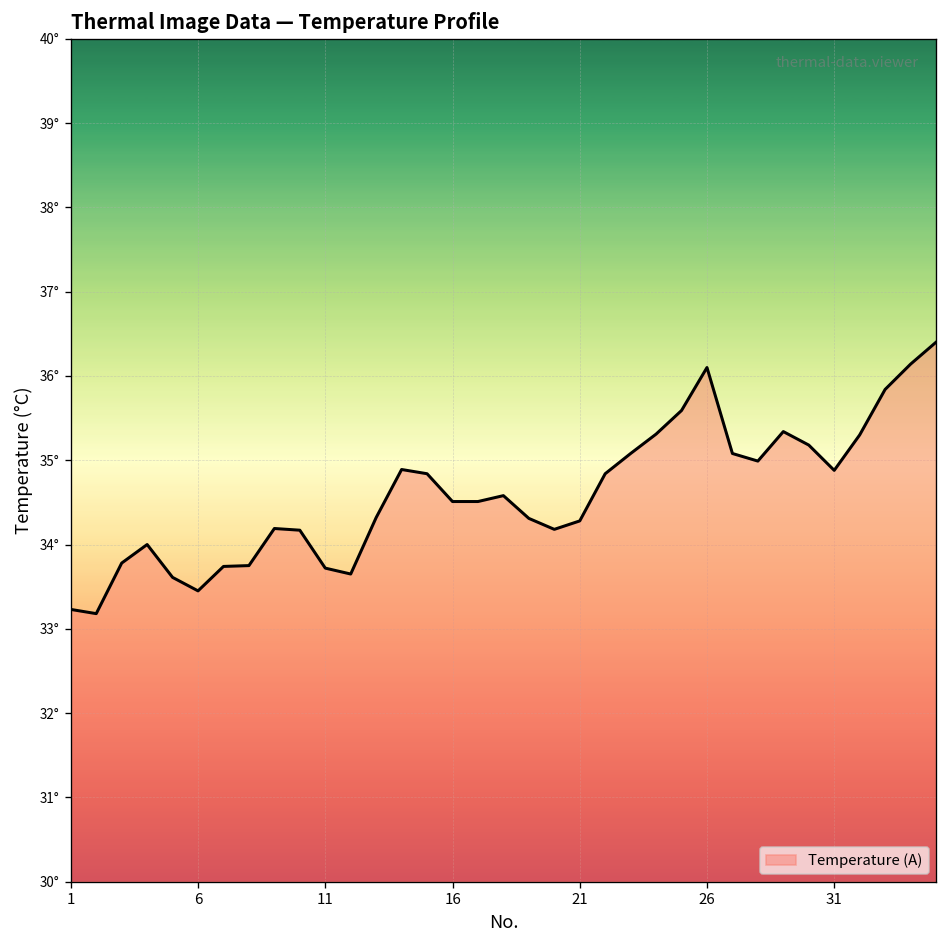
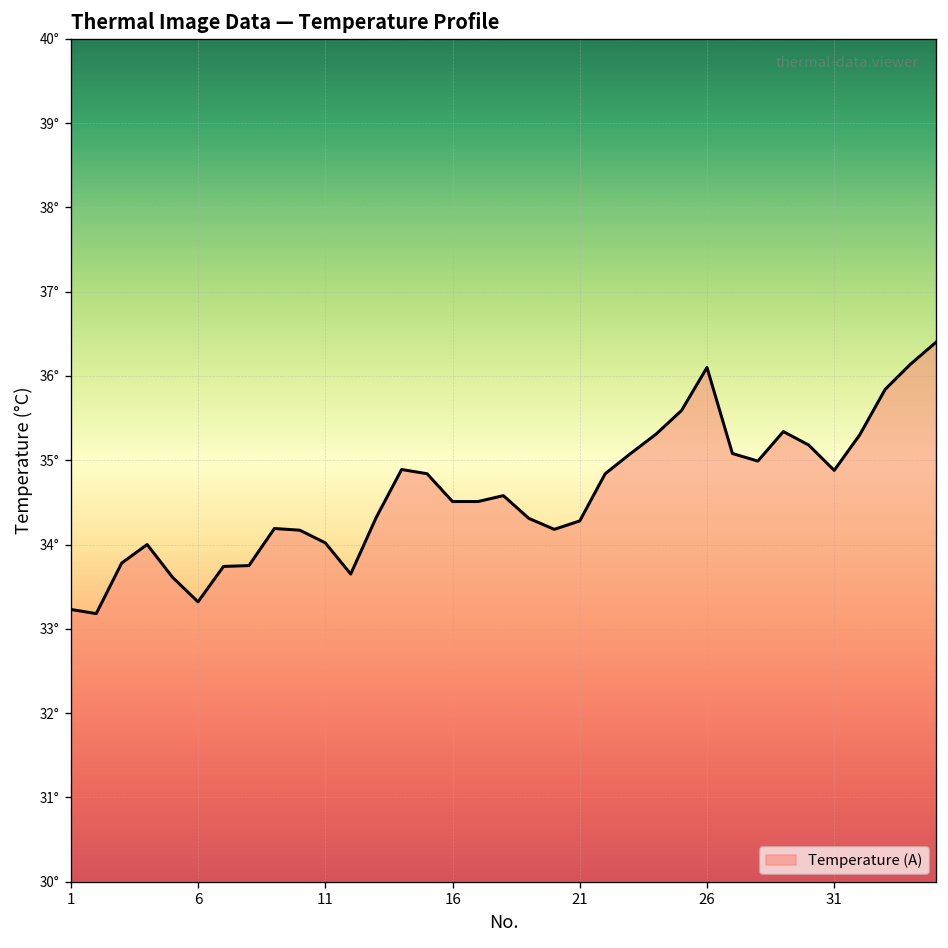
6: 33.5° -> 33.3°
11: 33.7° -> 34.0°
